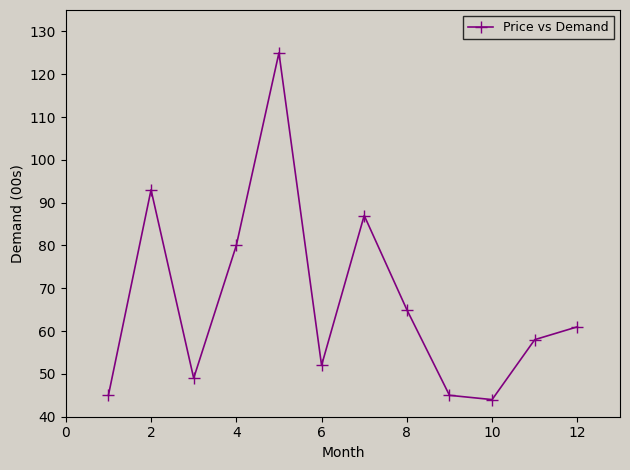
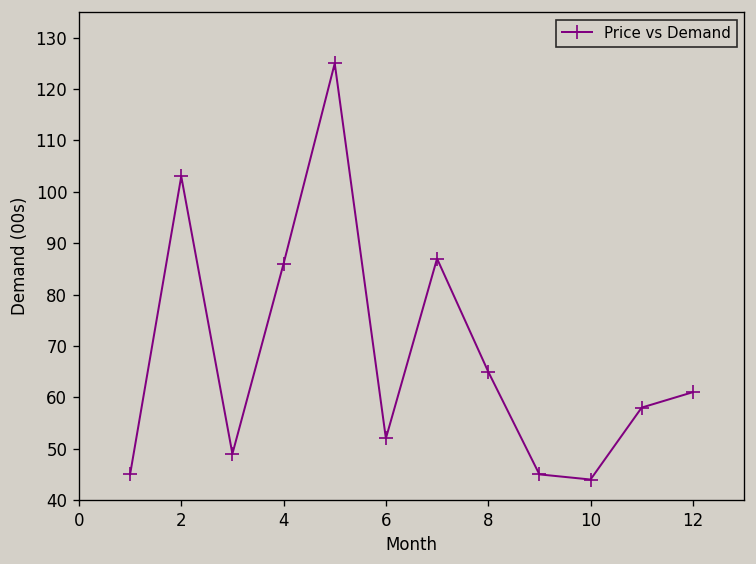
2: 93 -> 103
4: 80 -> 86
